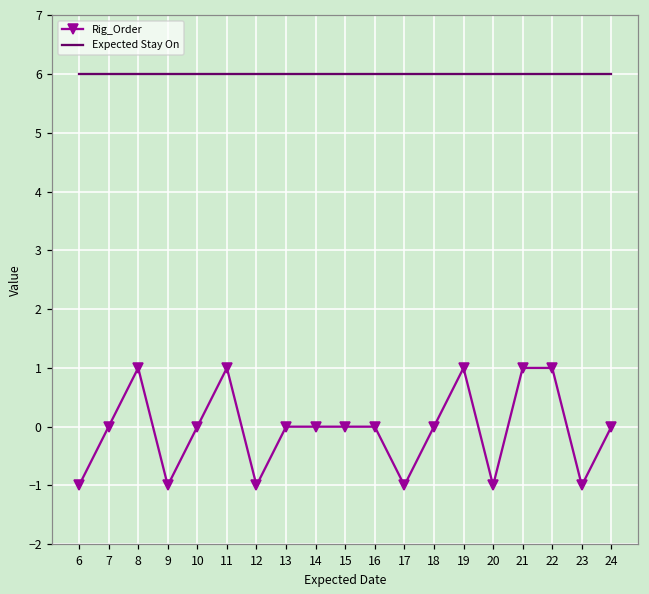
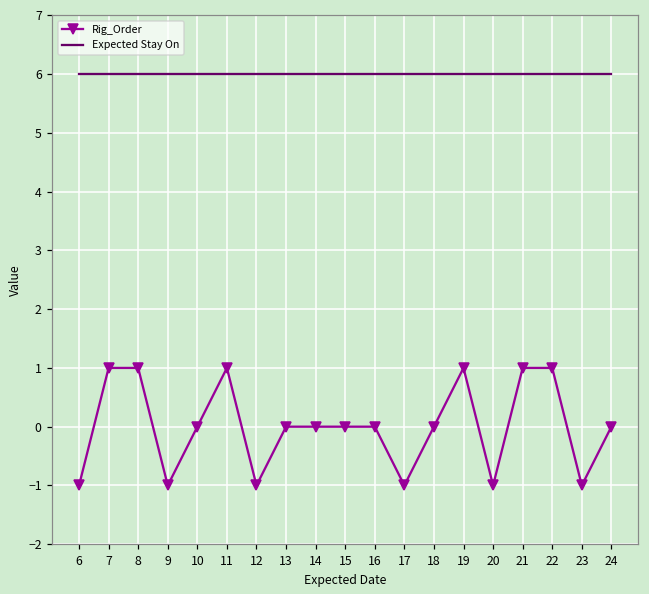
Rig_Order, 7: 0 -> 1
